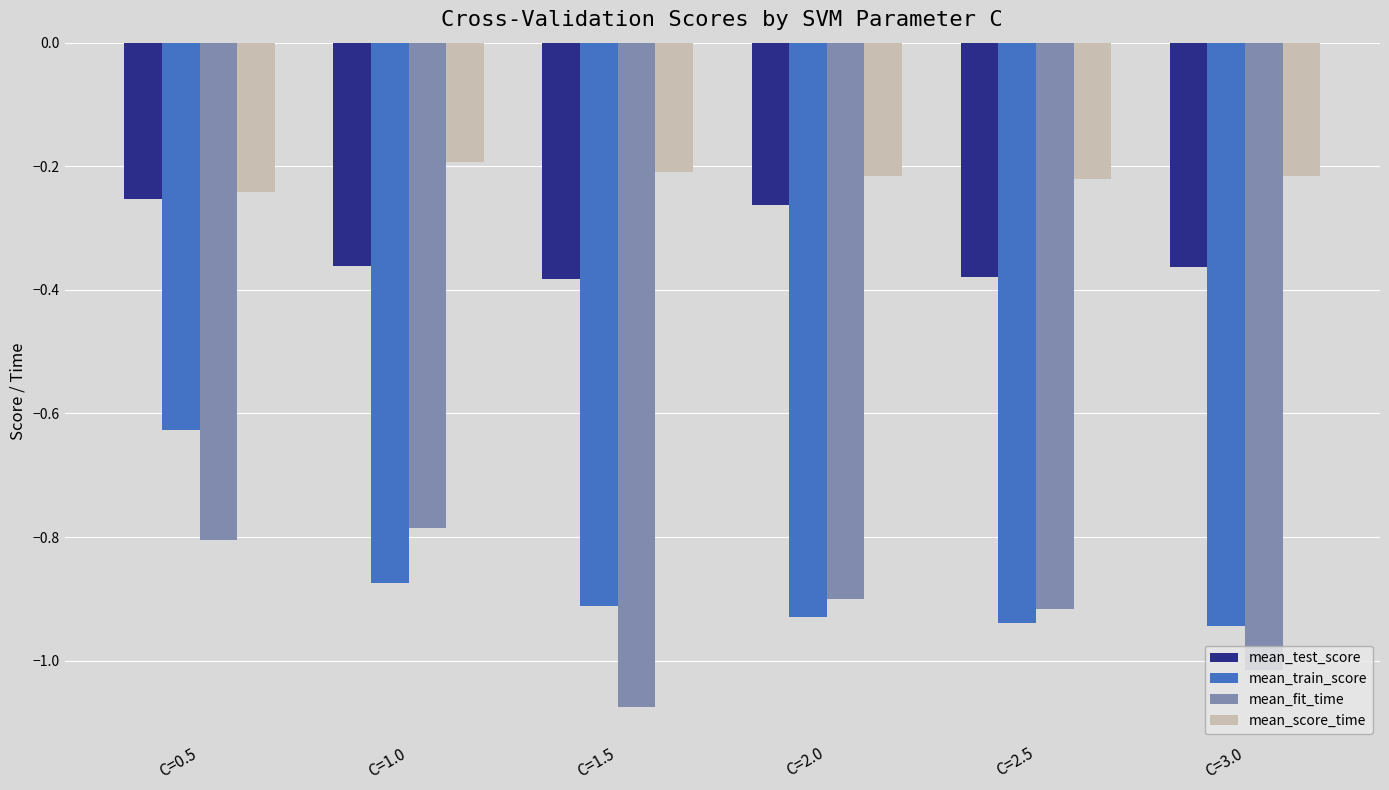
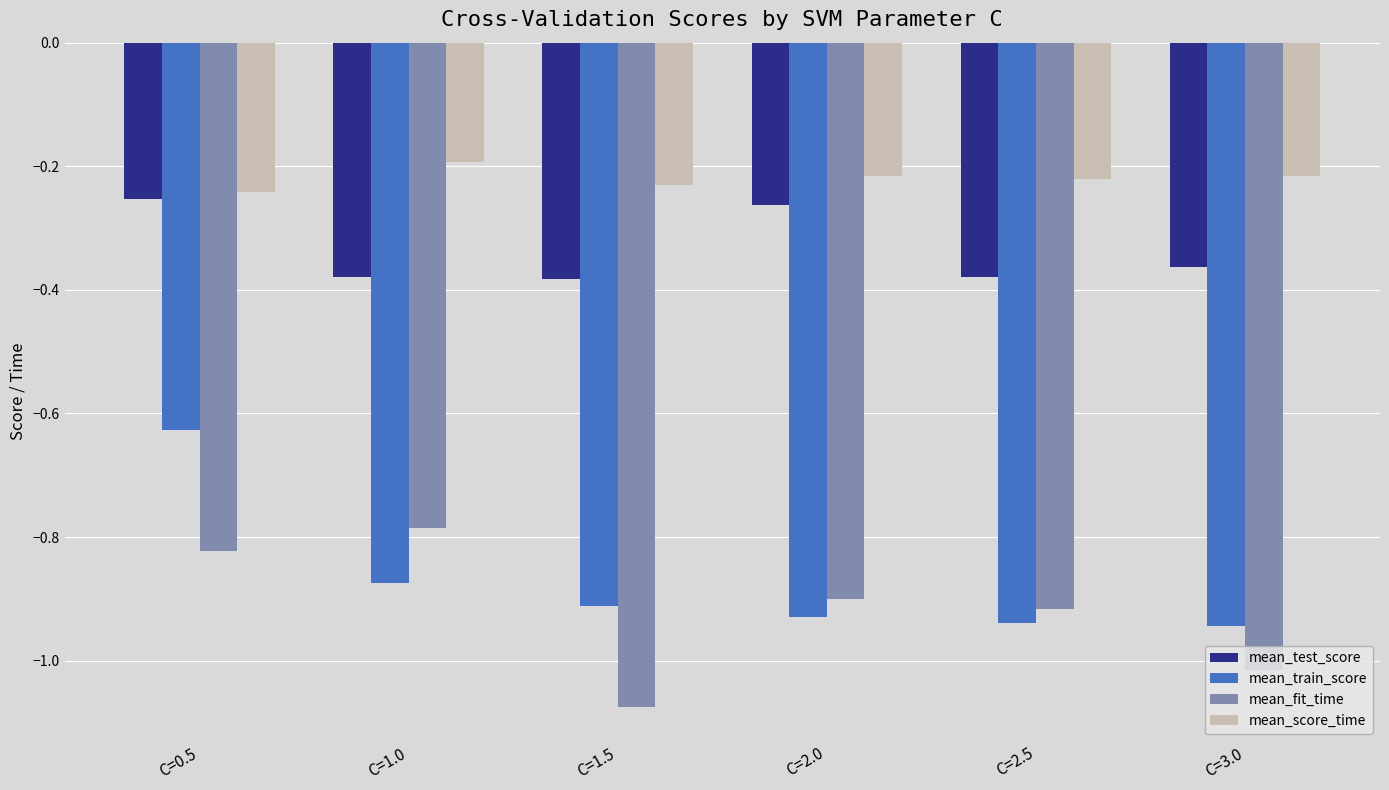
mean_fit_time, C=0.5: -0.81 -> -0.82
mean_test_score, C=1.0: -0.36 -> -0.38
mean_score_time, C=1.5: -0.21 -> -0.23
